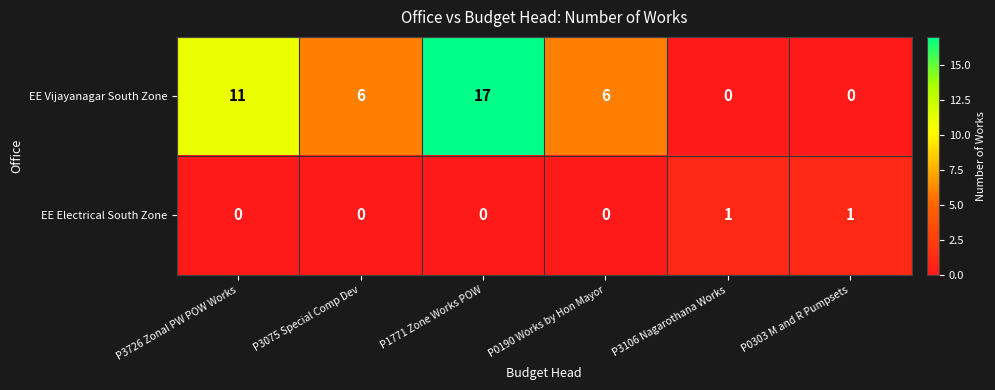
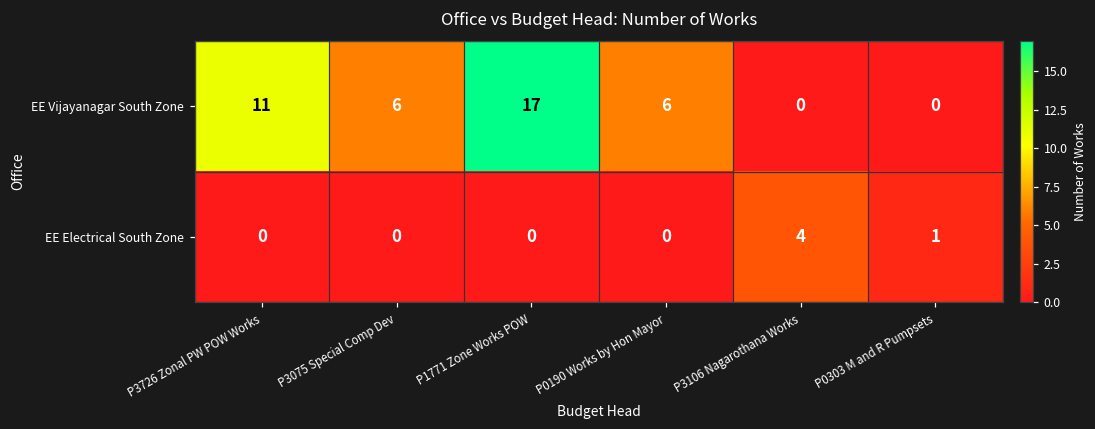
EE Electrical South Zone, P3106 Nagarothana Works: 1 -> 4
